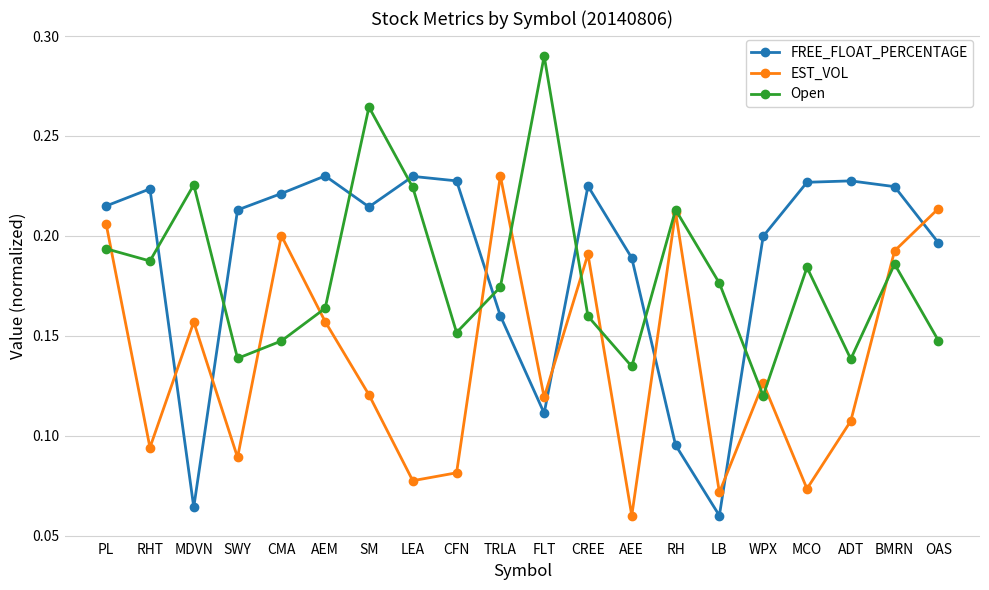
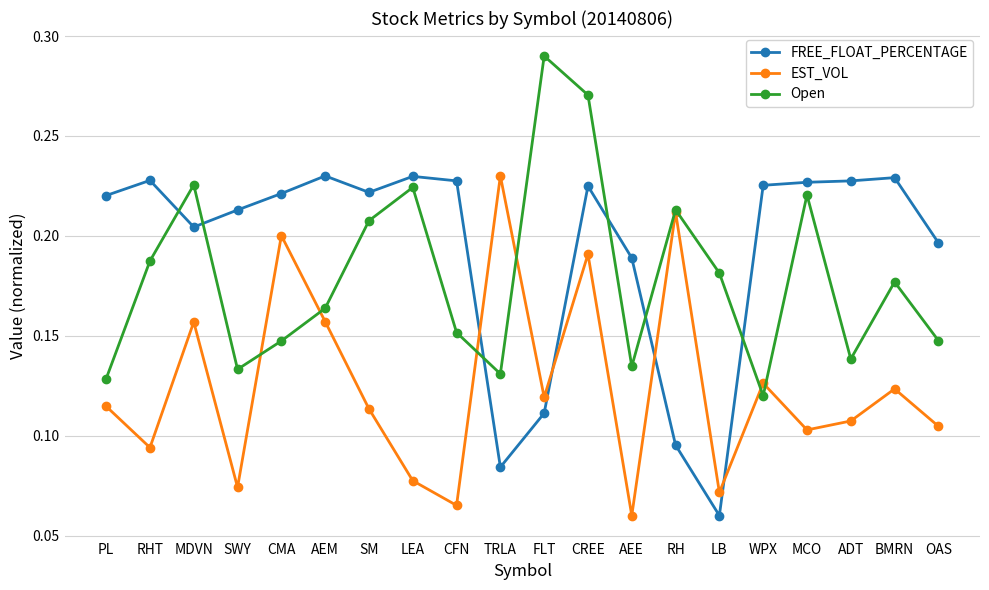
FREE_FLOAT_PERCENTAGE, PL: 0.215 -> 0.220
EST_VOL, PL: 0.206 -> 0.115
Open, PL: 0.194 -> 0.128
FREE_FLOAT_PERCENTAGE, RHT: 0.224 -> 0.228
FREE_FLOAT_PERCENTAGE, MDVN: 0.064 -> 0.204
EST_VOL, SWY: 0.089 -> 0.074
Open, SWY: 0.139 -> 0.133
FREE_FLOAT_PERCENTAGE, SM: 0.214 -> 0.222
EST_VOL, SM: 0.120 -> 0.113
Open, SM: 0.264 -> 0.208
EST_VOL, CFN: 0.081 -> 0.065
FREE_FLOAT_PERCENTAGE, TRLA: 0.160 -> 0.084
Open, TRLA: 0.174 -> 0.131
Open, CREE: 0.160 -> 0.270
Open, LB: 0.176 -> 0.181
FREE_FLOAT_PERCENTAGE, WPX: 0.200 -> 0.225
EST_VOL, MCO: 0.073 -> 0.103
Open, MCO: 0.184 -> 0.220
FREE_FLOAT_PERCENTAGE, BMRN: 0.225 -> 0.229
EST_VOL, BMRN: 0.192 -> 0.123
Open, BMRN: 0.186 -> 0.177
EST_VOL, OAS: 0.214 -> 0.105
